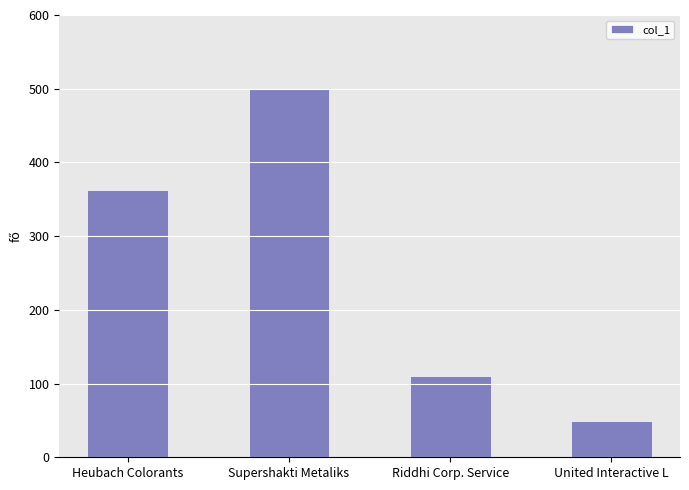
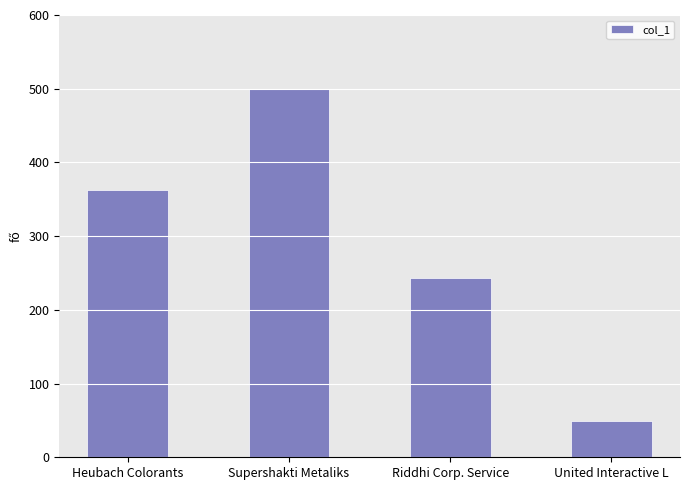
Riddhi Corp. Service: 110 -> 240
